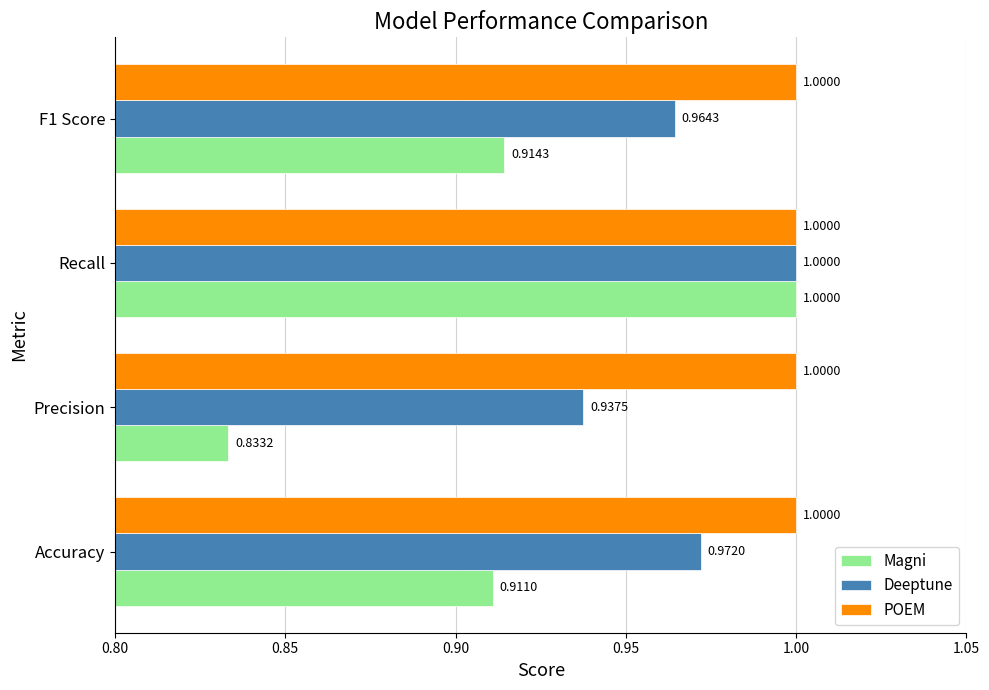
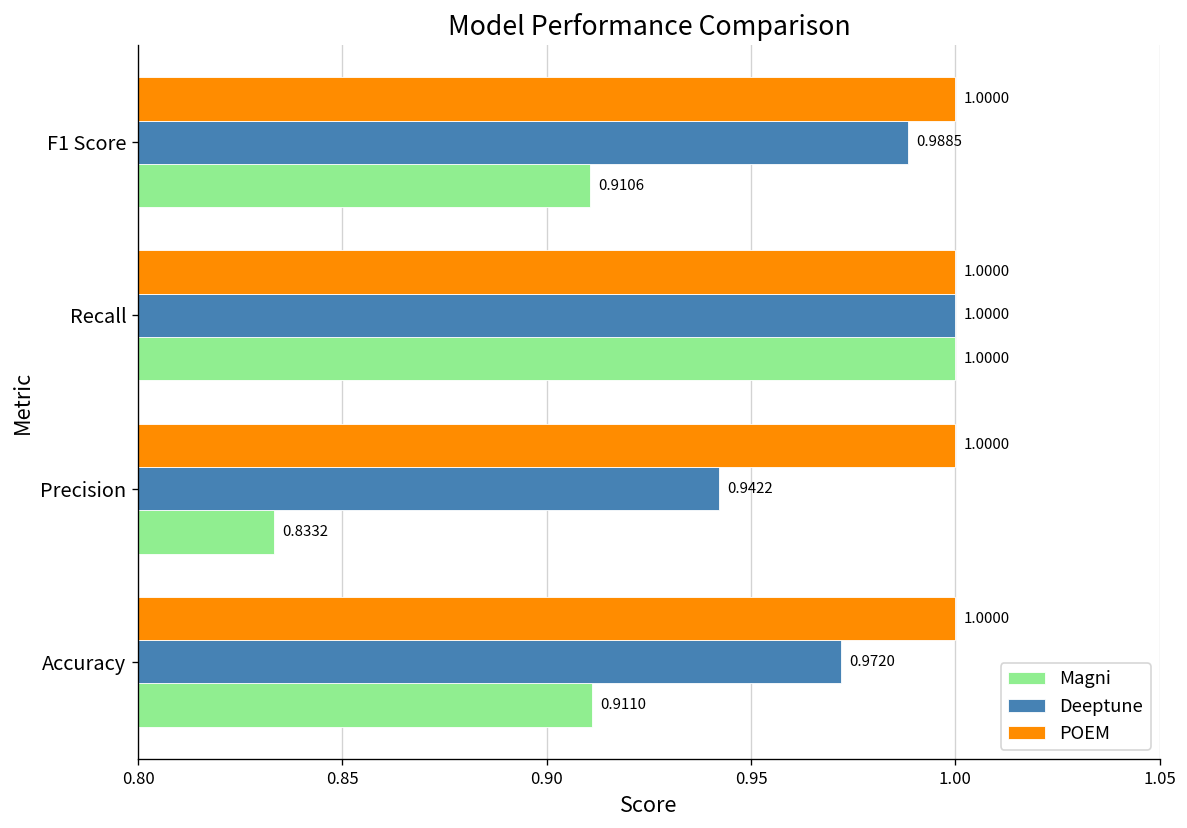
Deeptune, F1 Score: 0.9643 -> 0.9885
Magni, F1 Score: 0.9143 -> 0.9106
Deeptune, Precision: 0.9375 -> 0.9422
